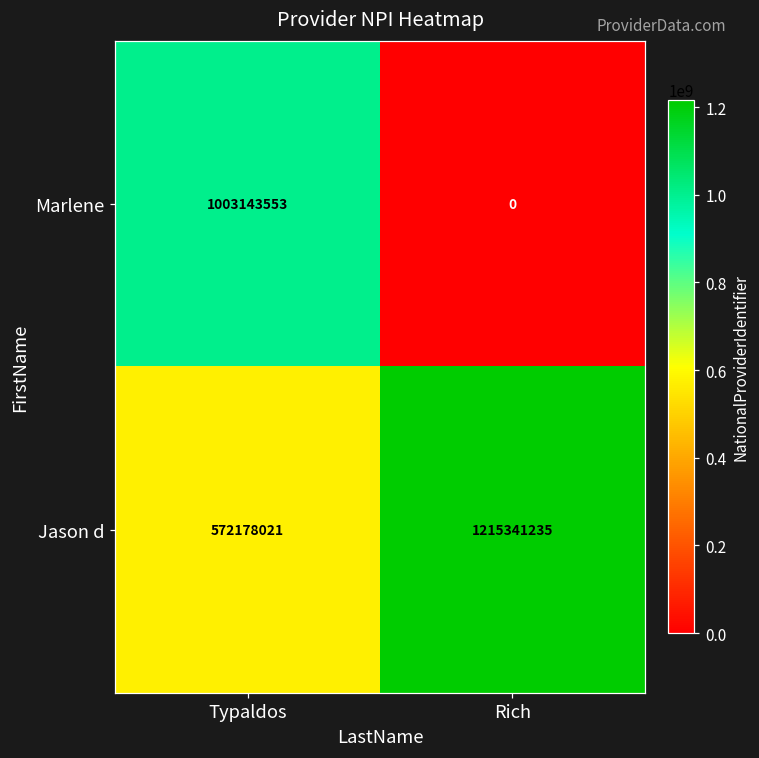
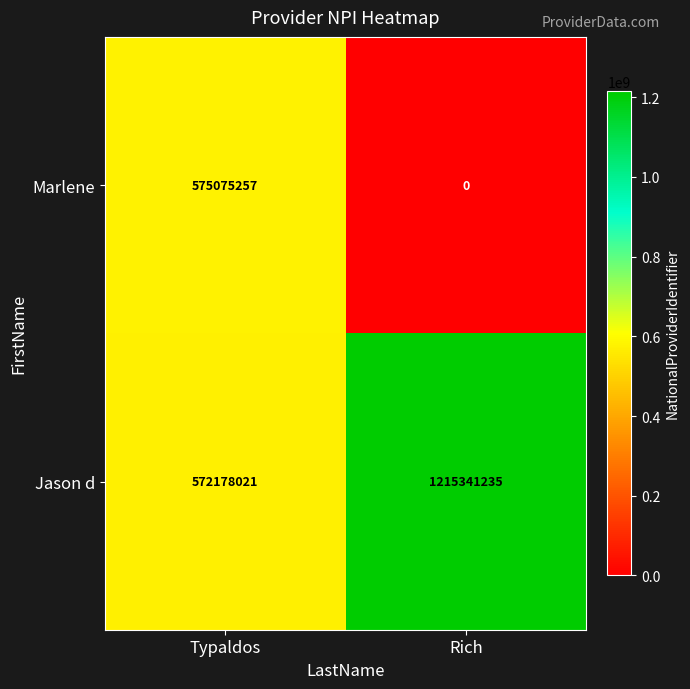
Marlene, Typaldos: 1003143553 -> 575075257
